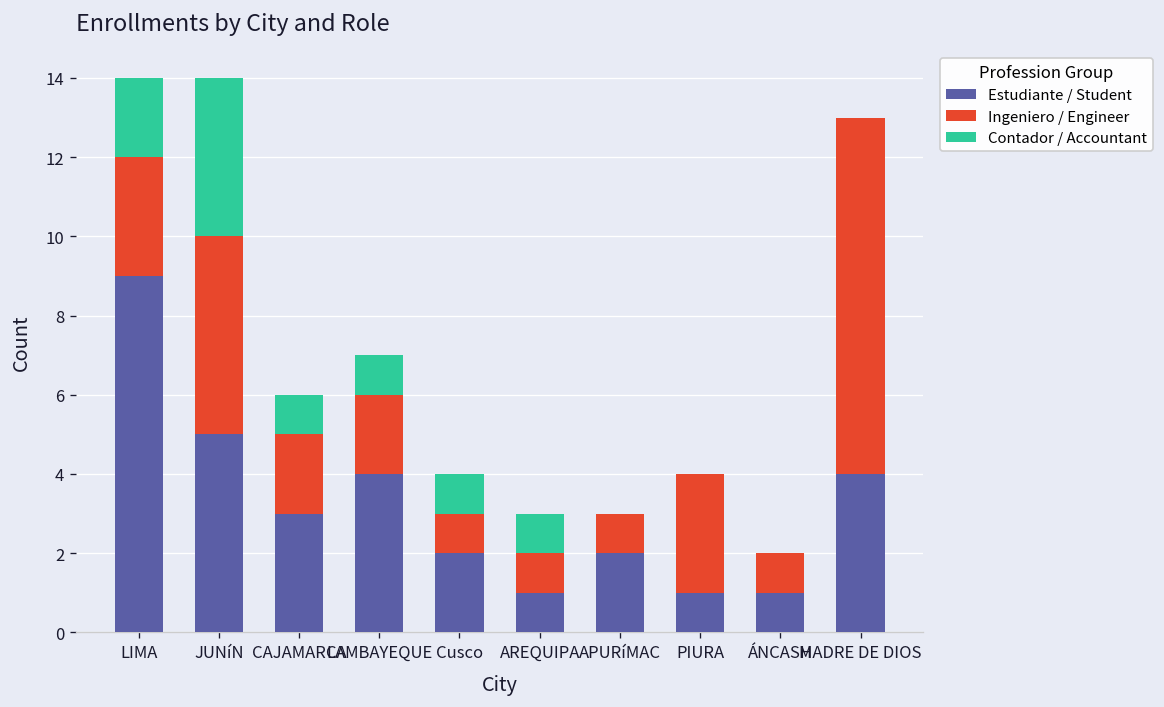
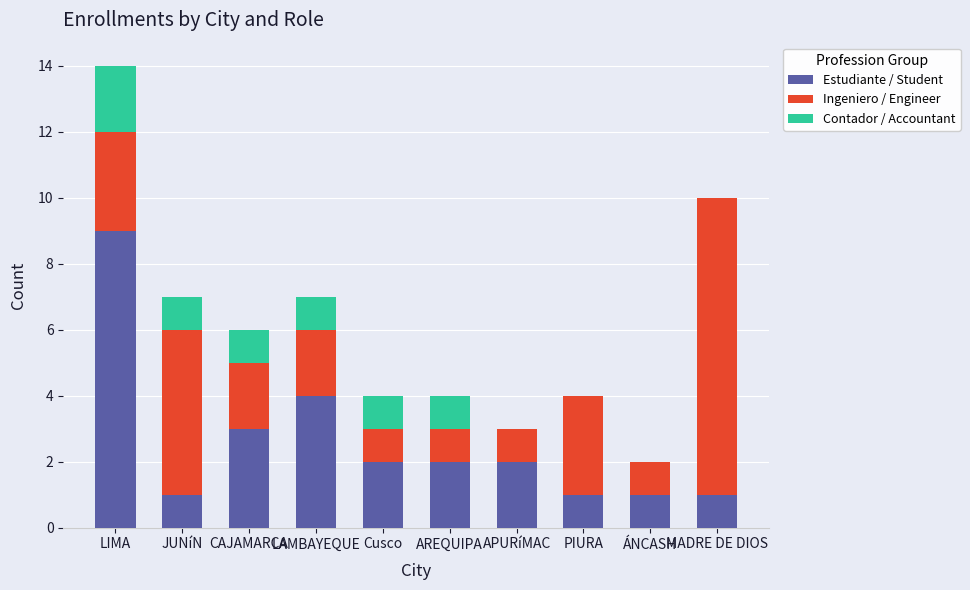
Estudiante / Student, JUNíN: 5 -> 1
Contador / Accountant, JUNíN: 4 -> 1
Estudiante / Student, AREQUIPA: 1 -> 2
Estudiante / Student, MADRE DE DIOS: 4 -> 1
